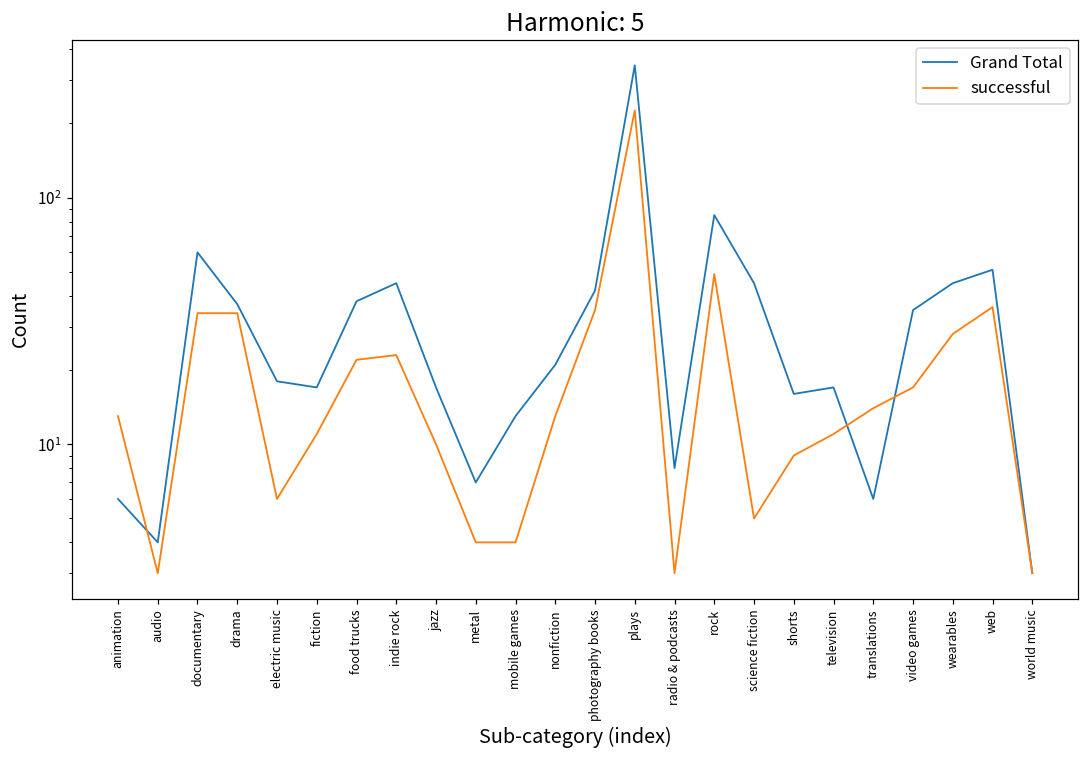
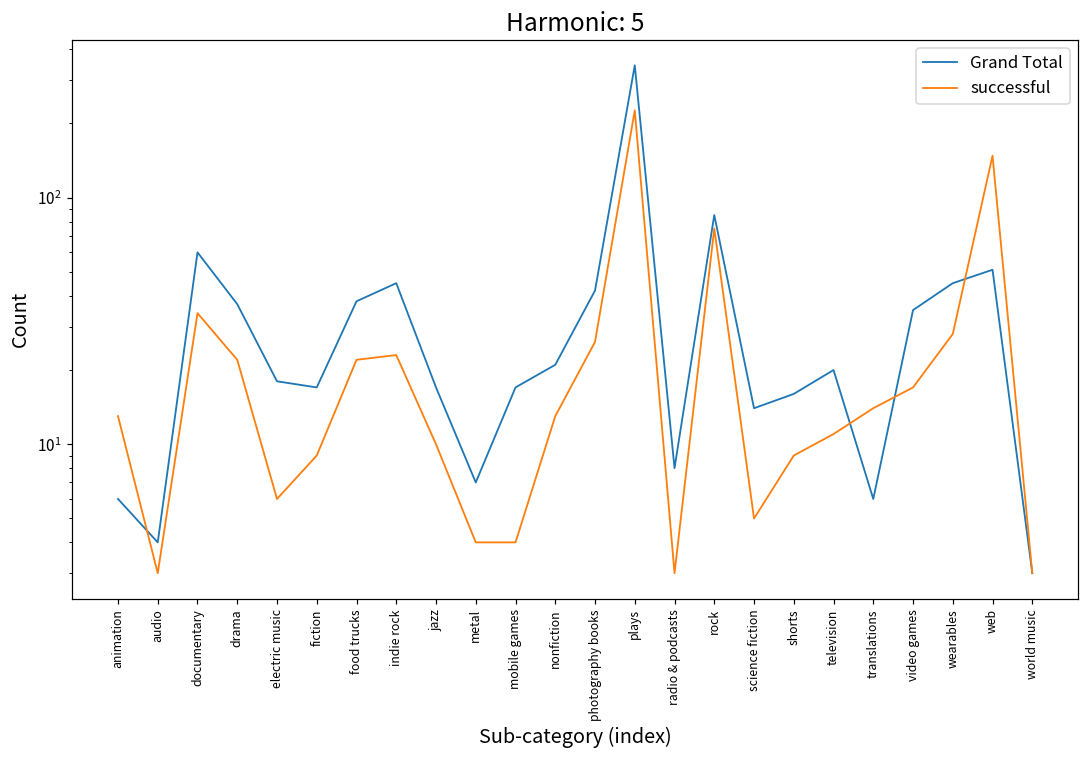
successful, drama: 34 -> 22
successful, fiction: 11 -> 9
Grand Total, mobile games: 13 -> 17
successful, photography books: 35 -> 26
successful, rock: 49 -> 75
Grand Total, science fiction: 45 -> 14
Grand Total, television: 17 -> 20
successful, web: 36 -> 150
